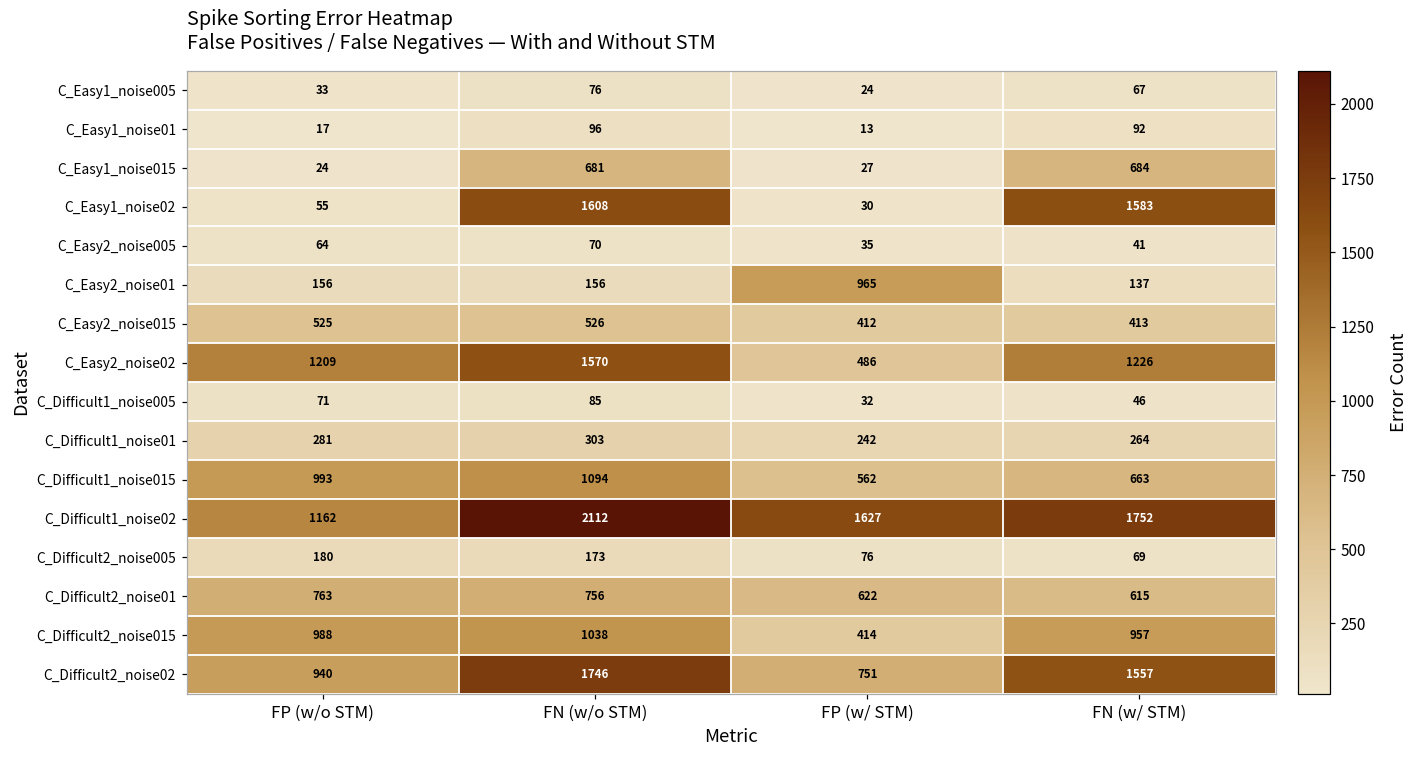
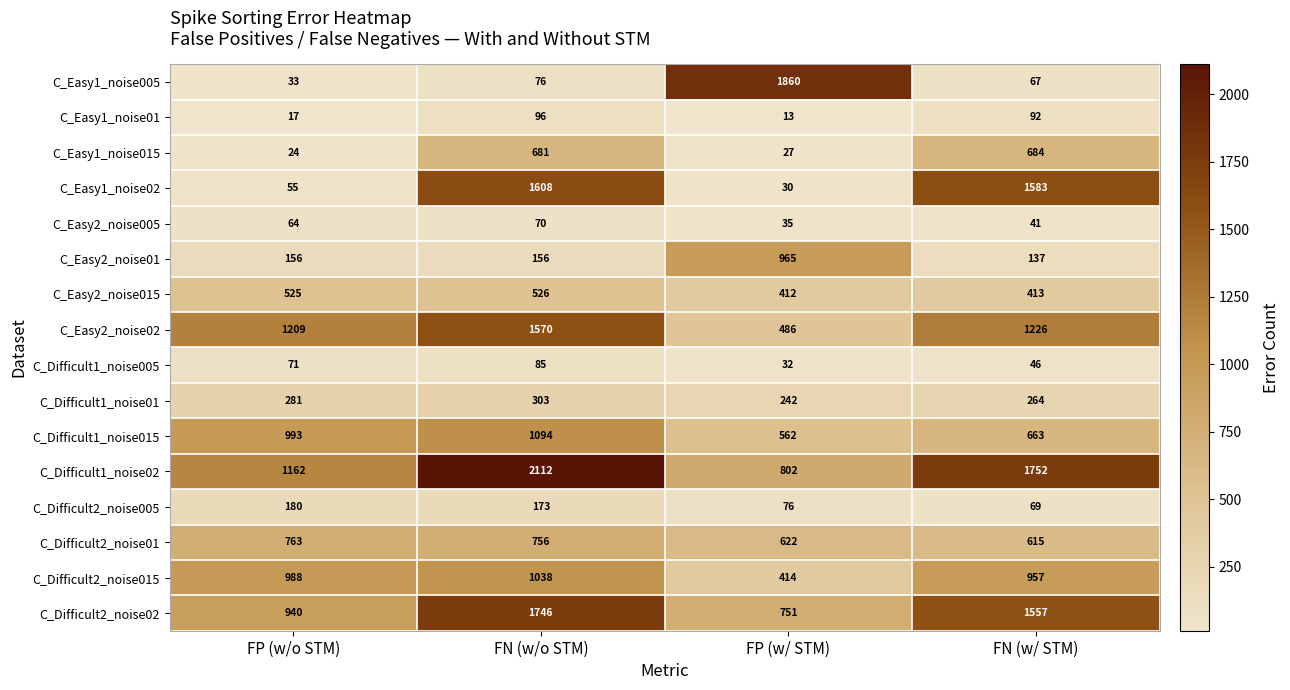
C_Easy1_noise005, FP (w/ STM): 24 -> 1860
C_Difficult1_noise02, FP (w/ STM): 1627 -> 802
